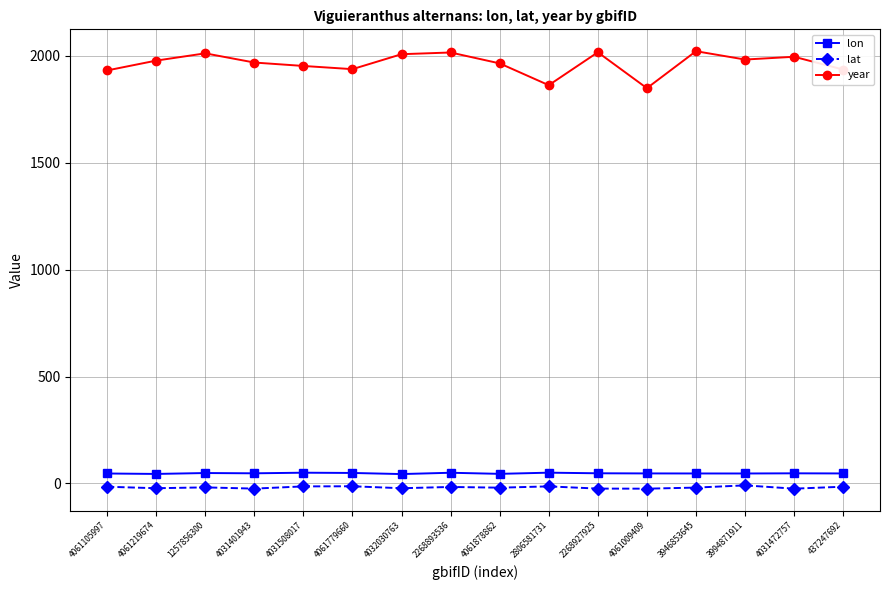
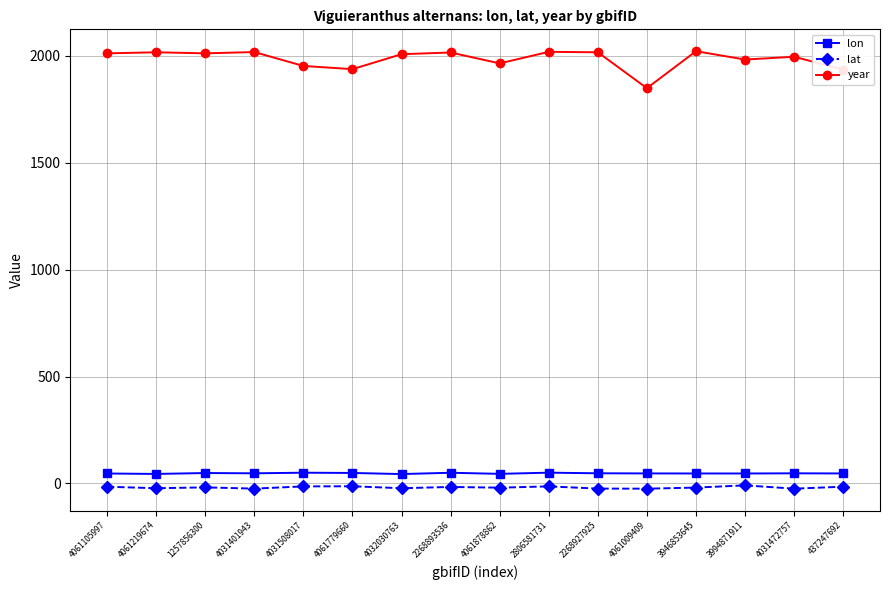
year, 4061105997: 1930 -> 2010
year, 4061219674: 1980 -> 2020
year, 4031401943: 1970 -> 2020
year, 2806581731: 1860 -> 2020
